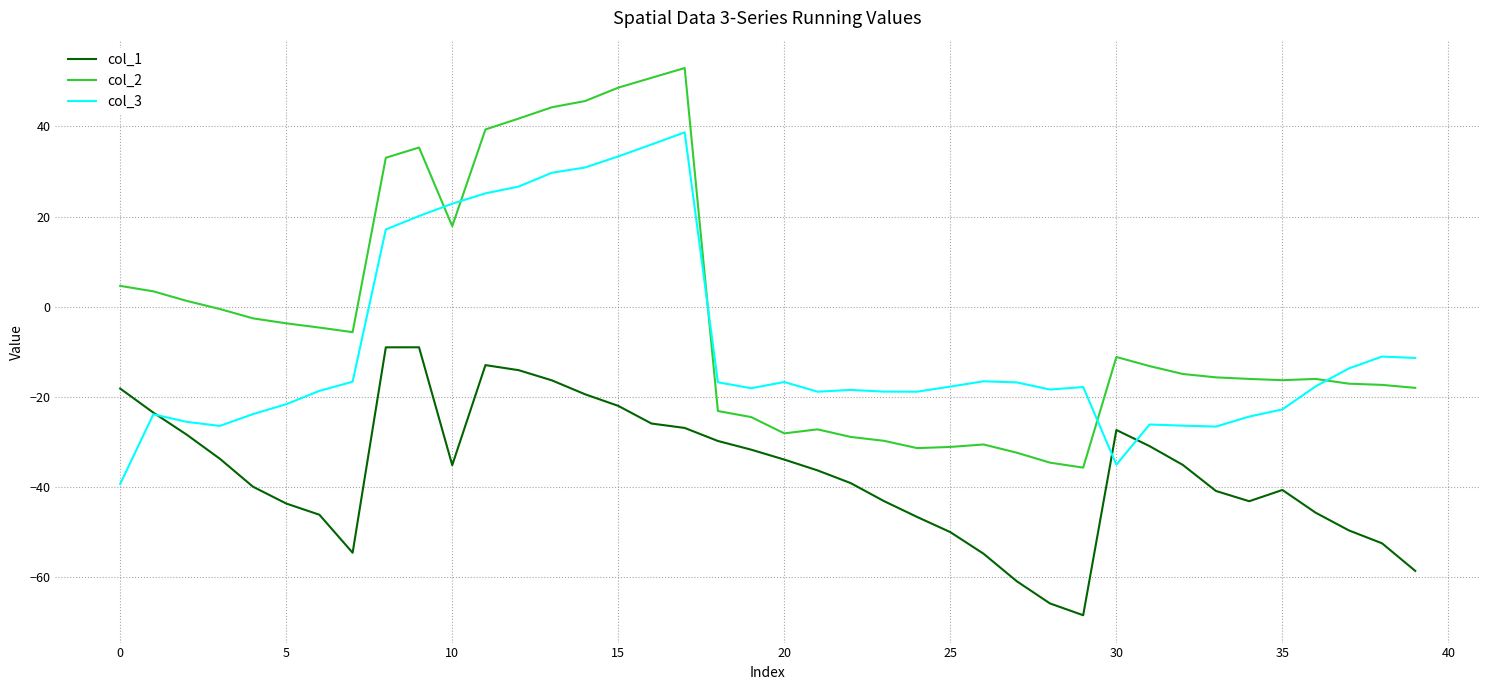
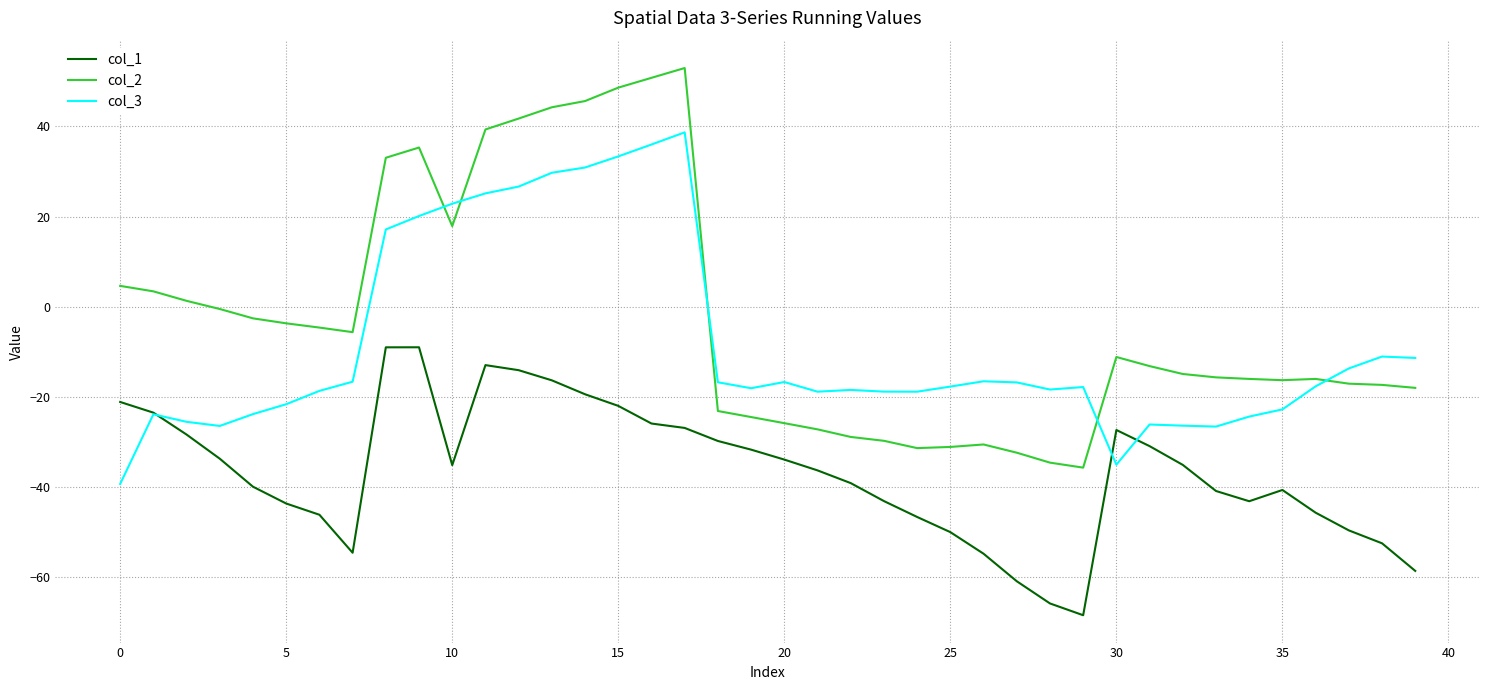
col_1, 0: -18 -> -21
col_2, 20: -28 -> -26
